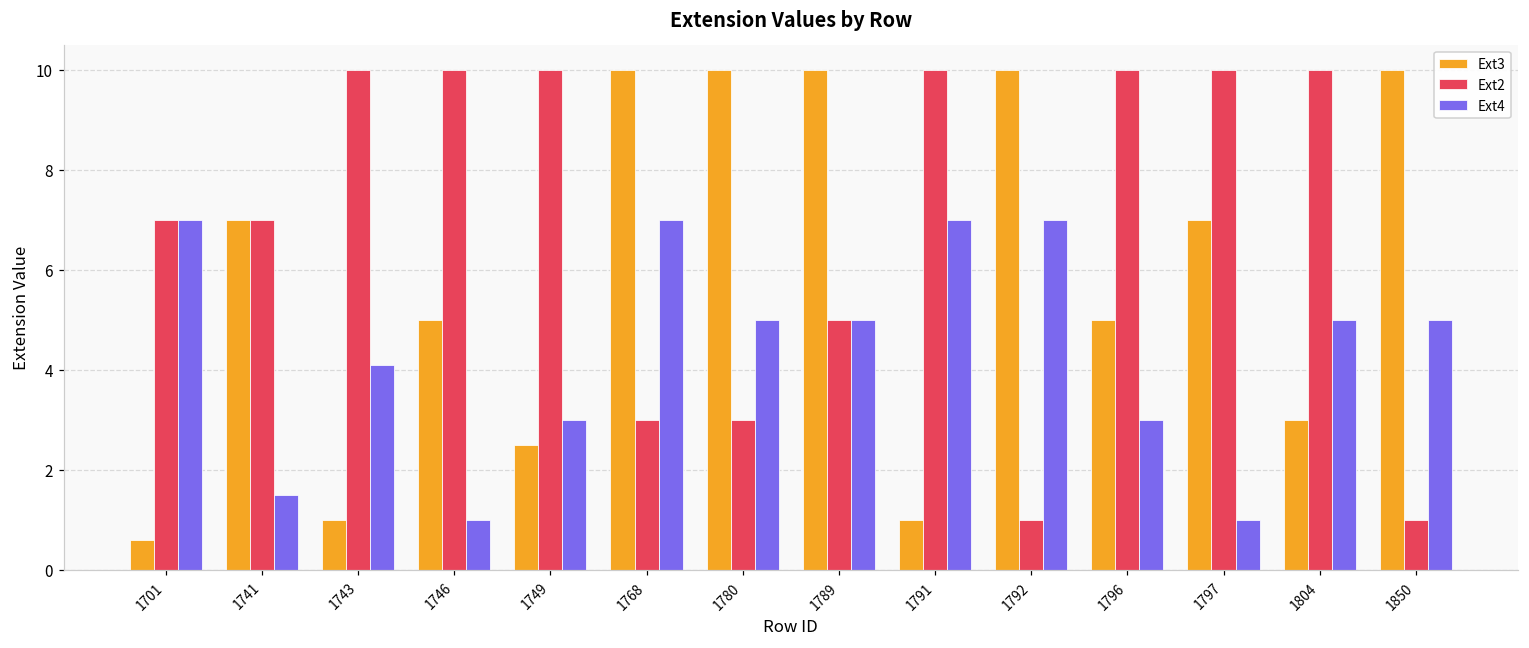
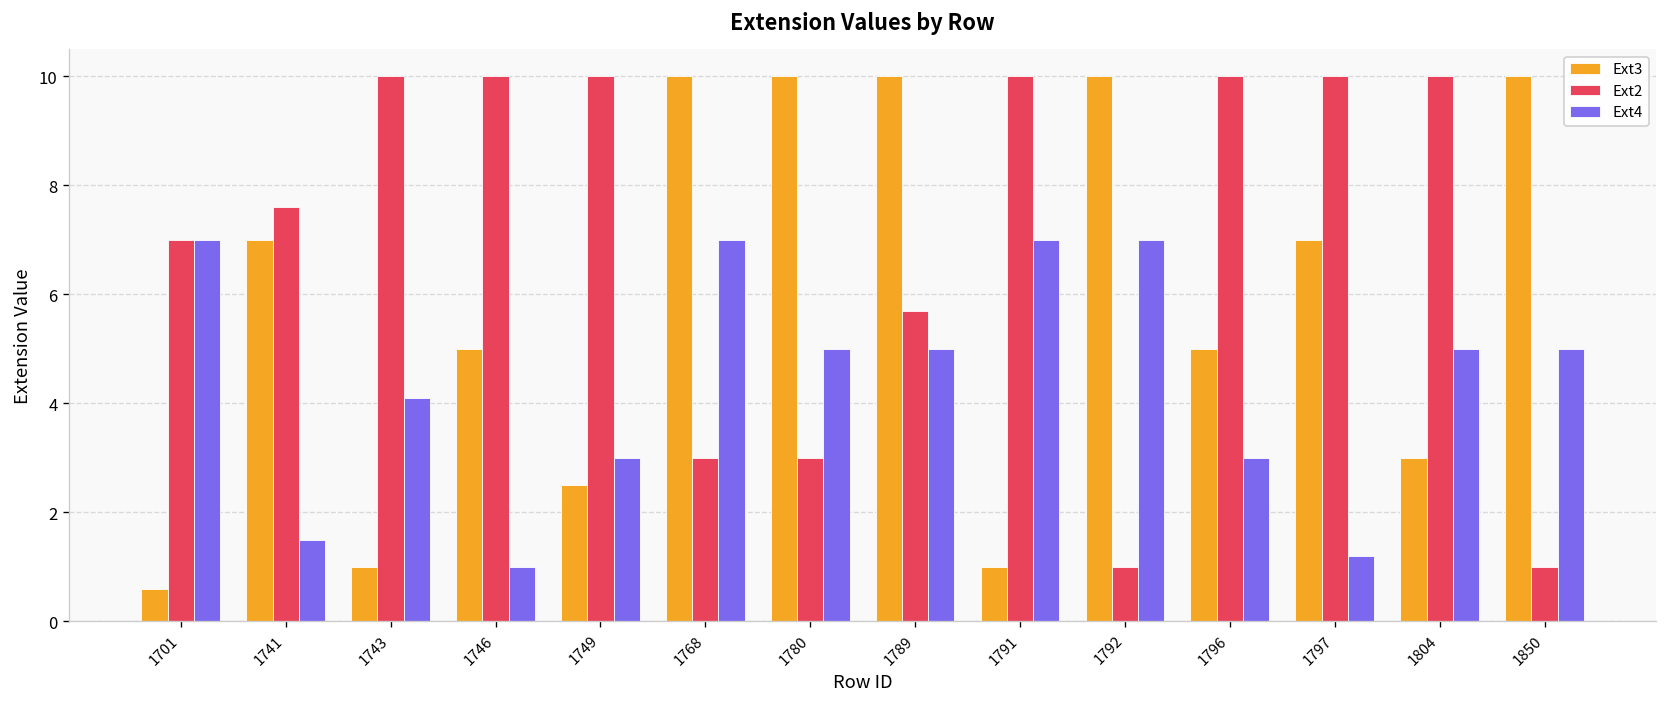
Ext2, 1741: 7.0 -> 7.6
Ext2, 1789: 5.0 -> 5.7
Ext4, 1797: 1.0 -> 1.2
